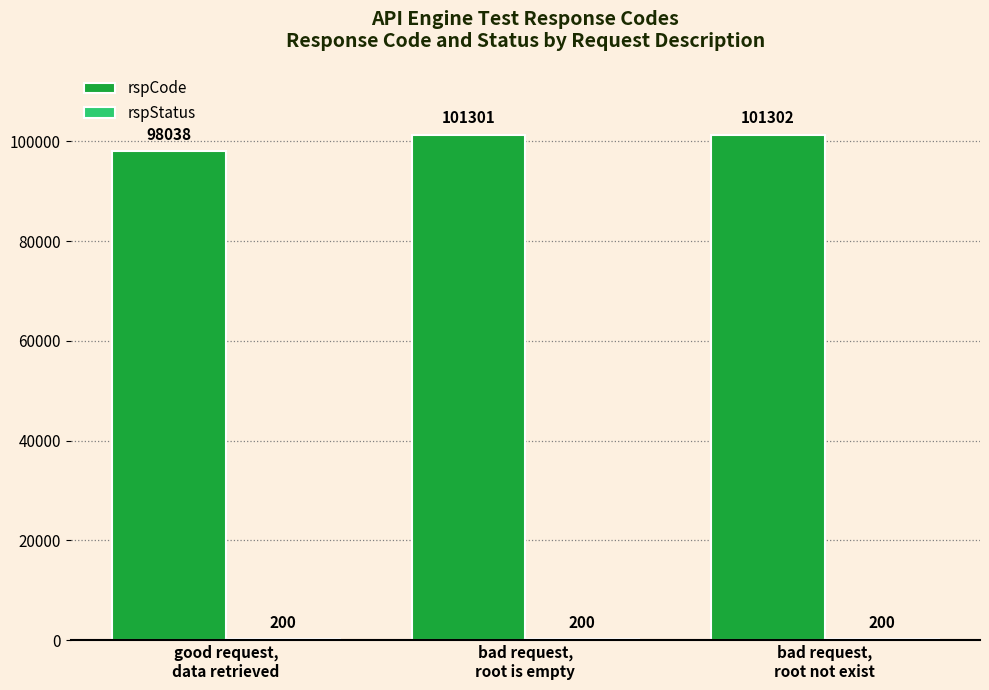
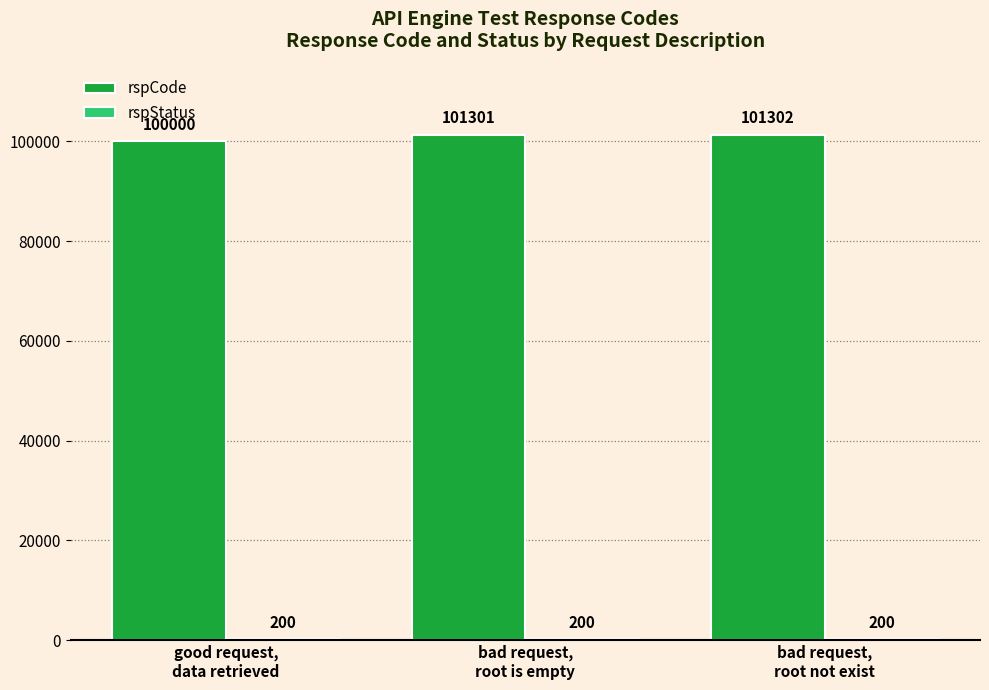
rspCode, good request, data retrieved: 98038 -> 100000
